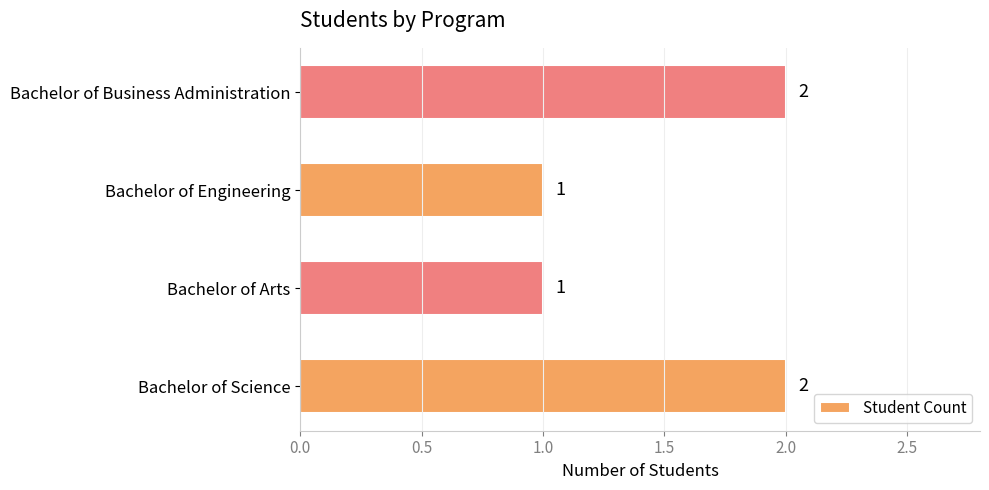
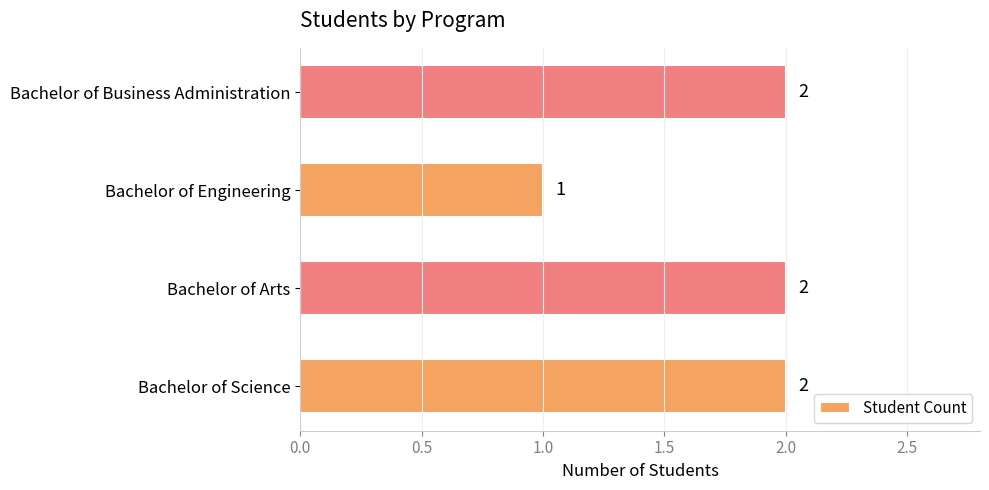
Bachelor of Arts: 1 -> 2
